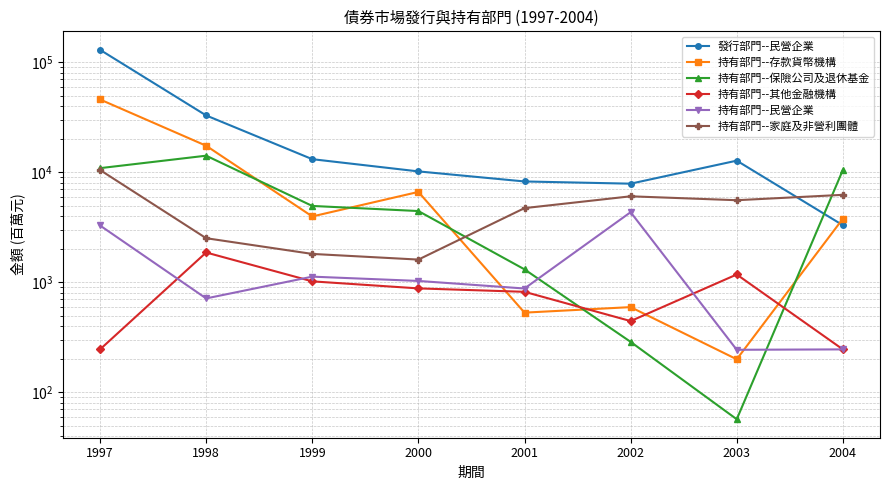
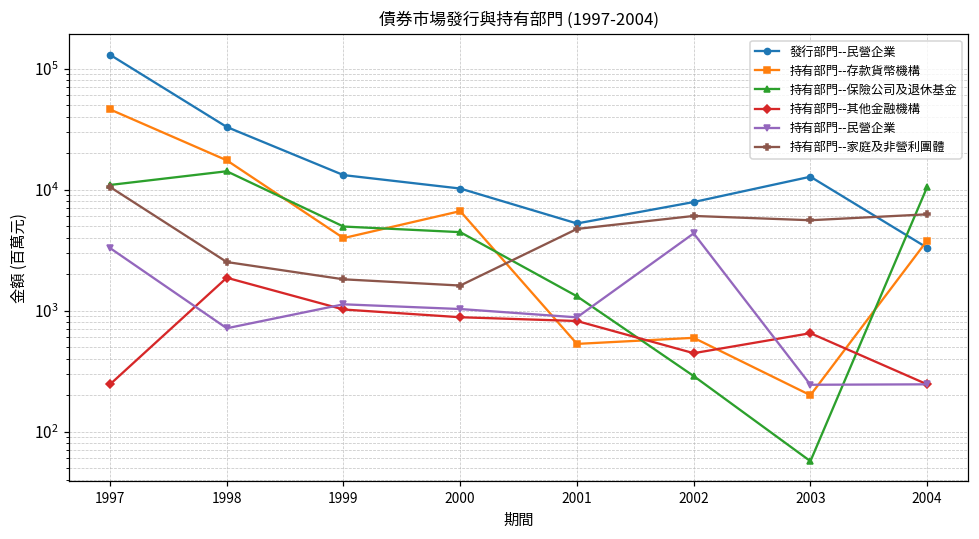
發行部門--民營企業, 2001: 8000 -> 5000
持有部門--其他金融機構, 2003: 1200 -> 700
